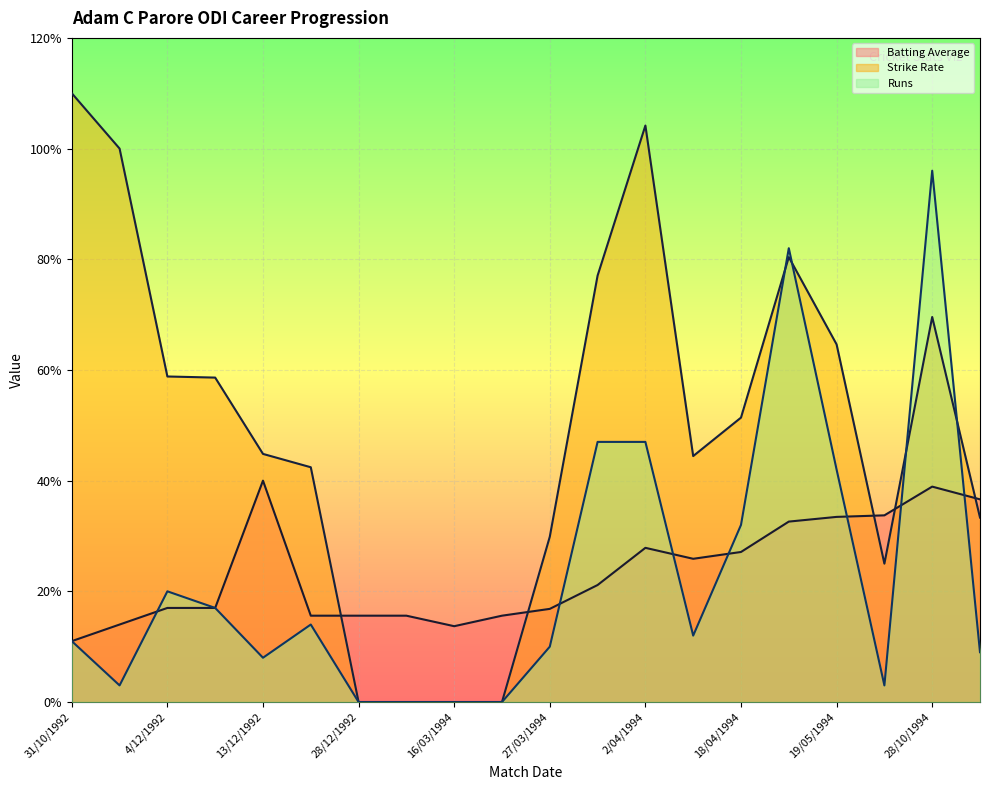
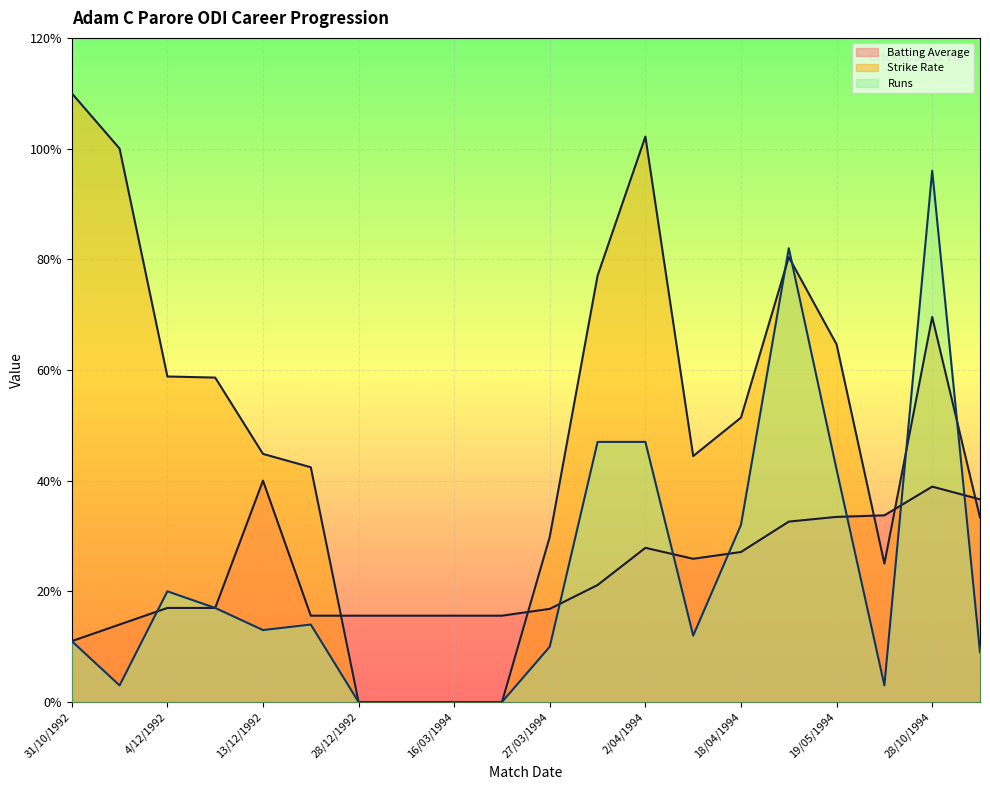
Runs, 13/12/1992: 8% -> 13%
Batting Average, 16/03/1994: 14% -> 16%
Strike Rate, 2/04/1994: 104% -> 102%
